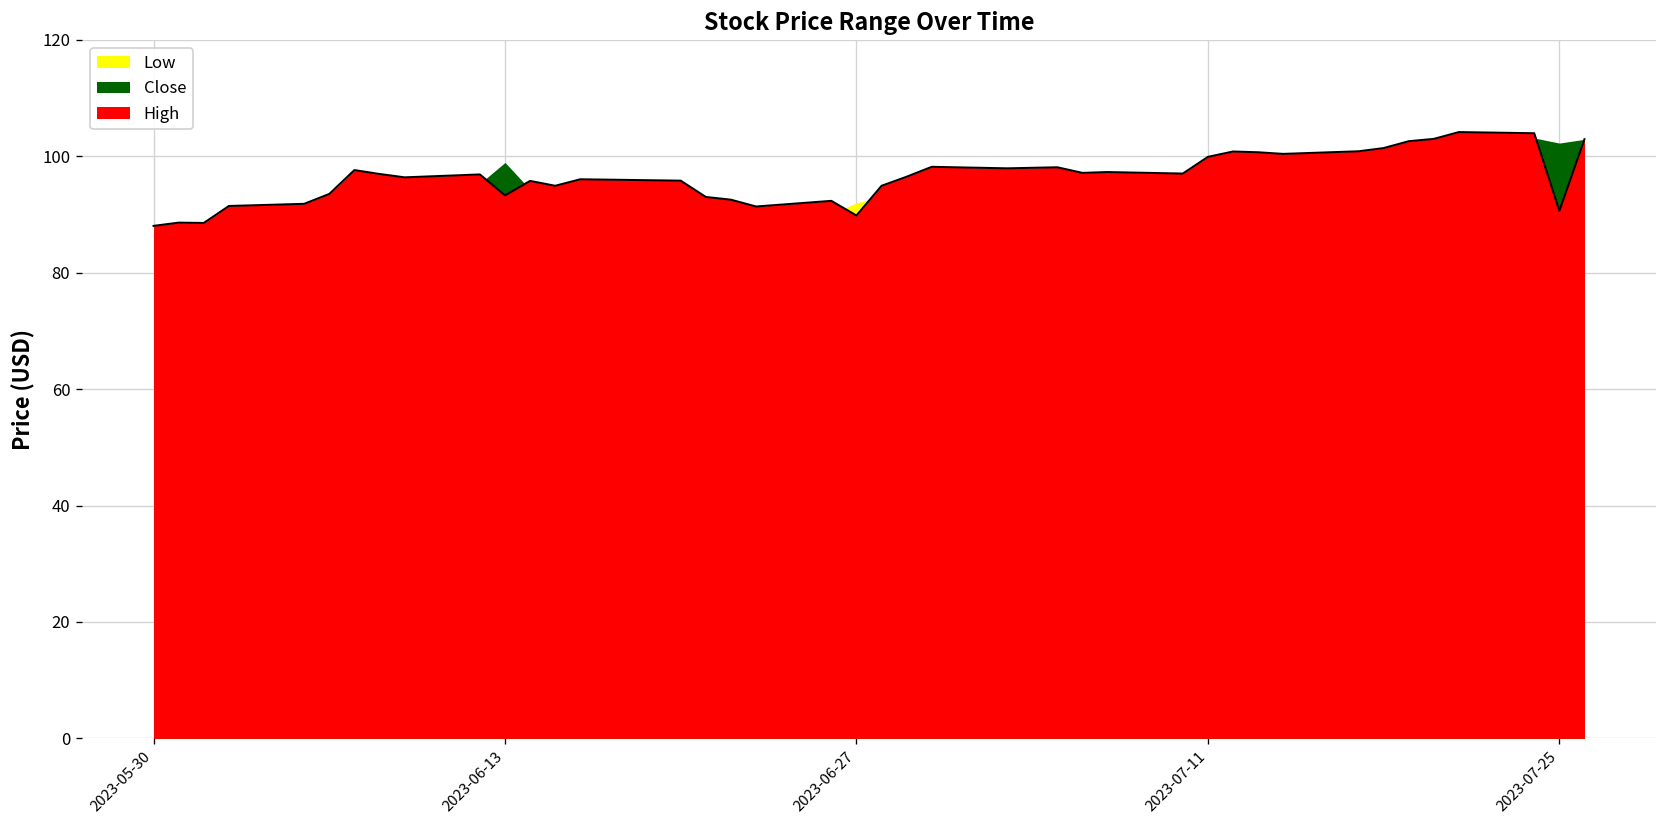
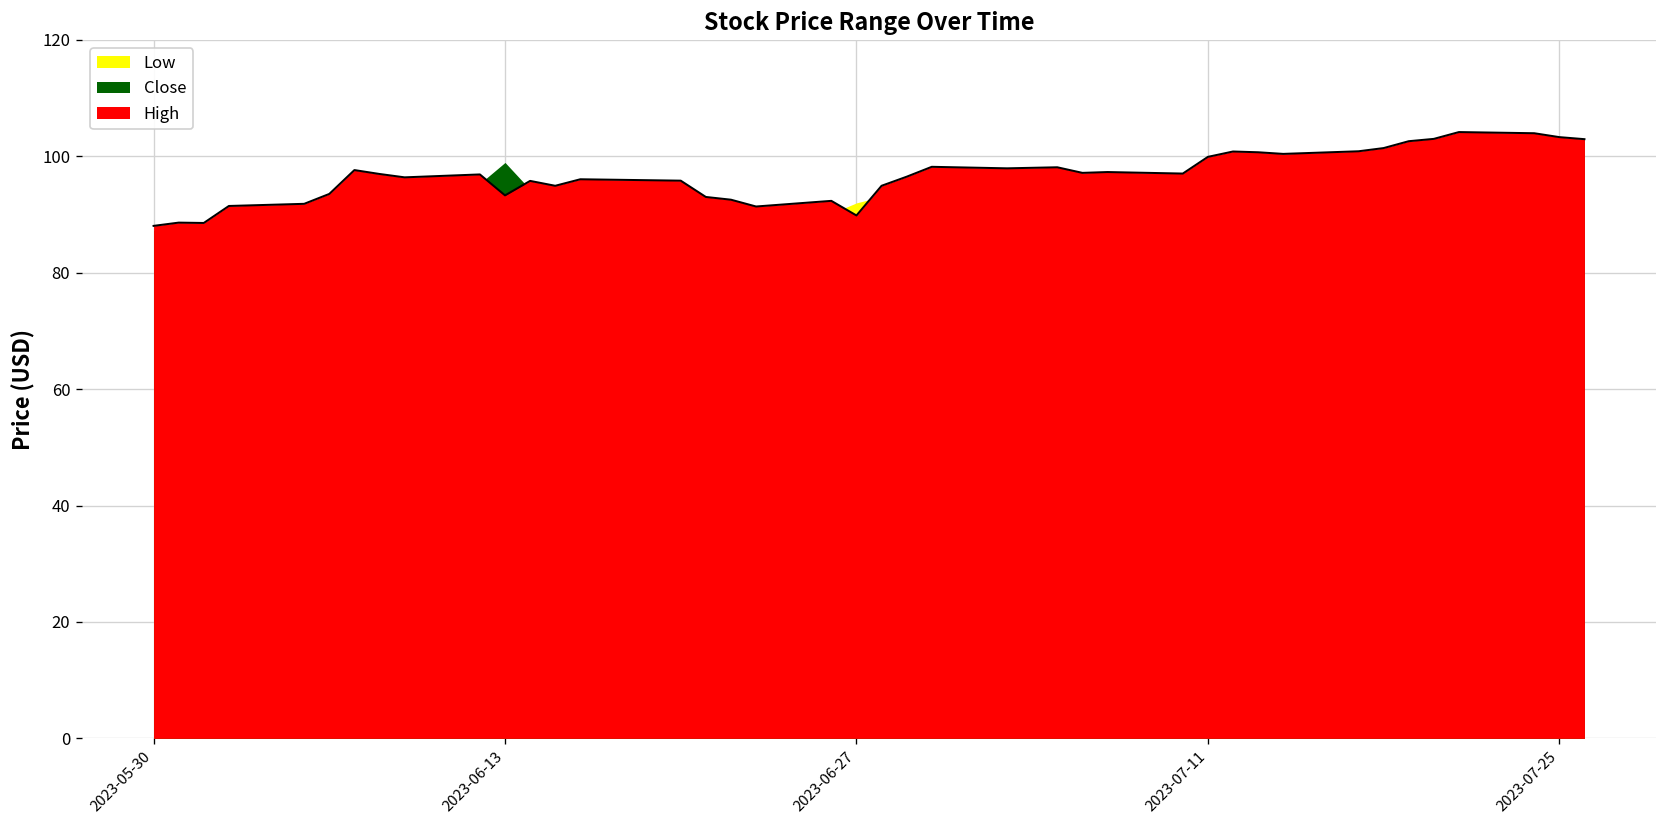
High, 2023-07-25: 91 -> 103
